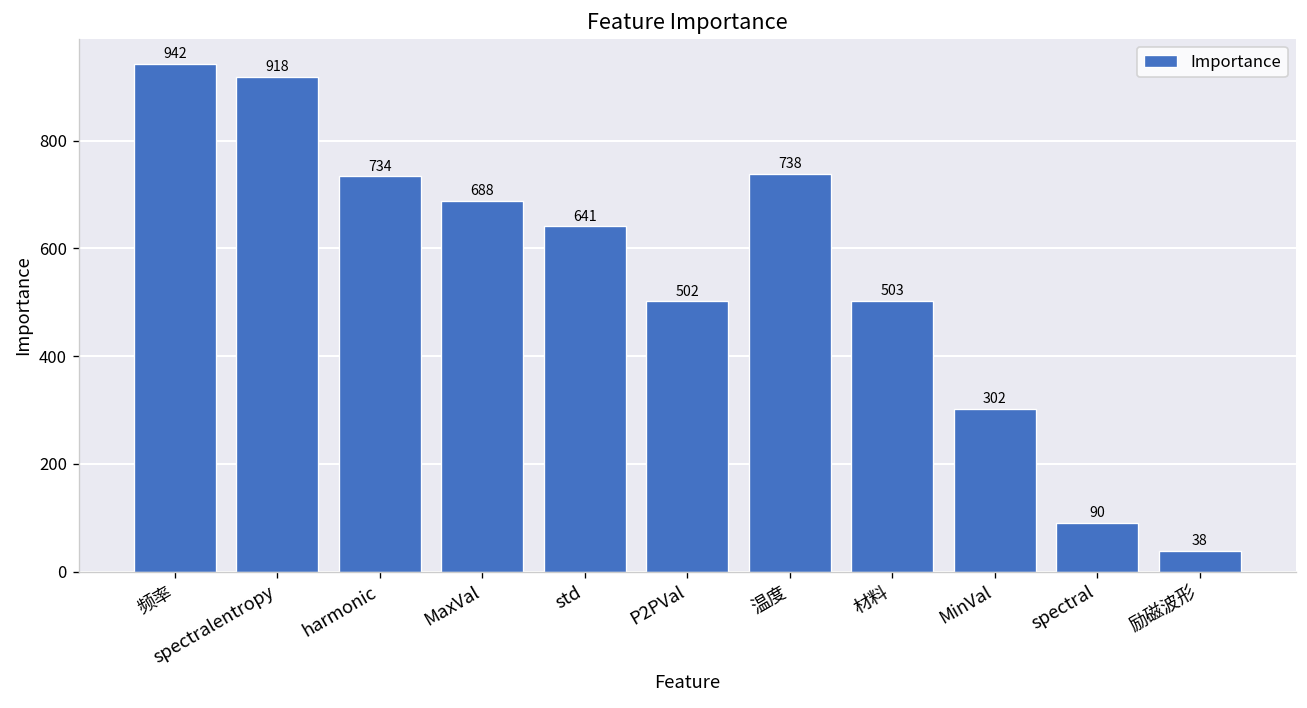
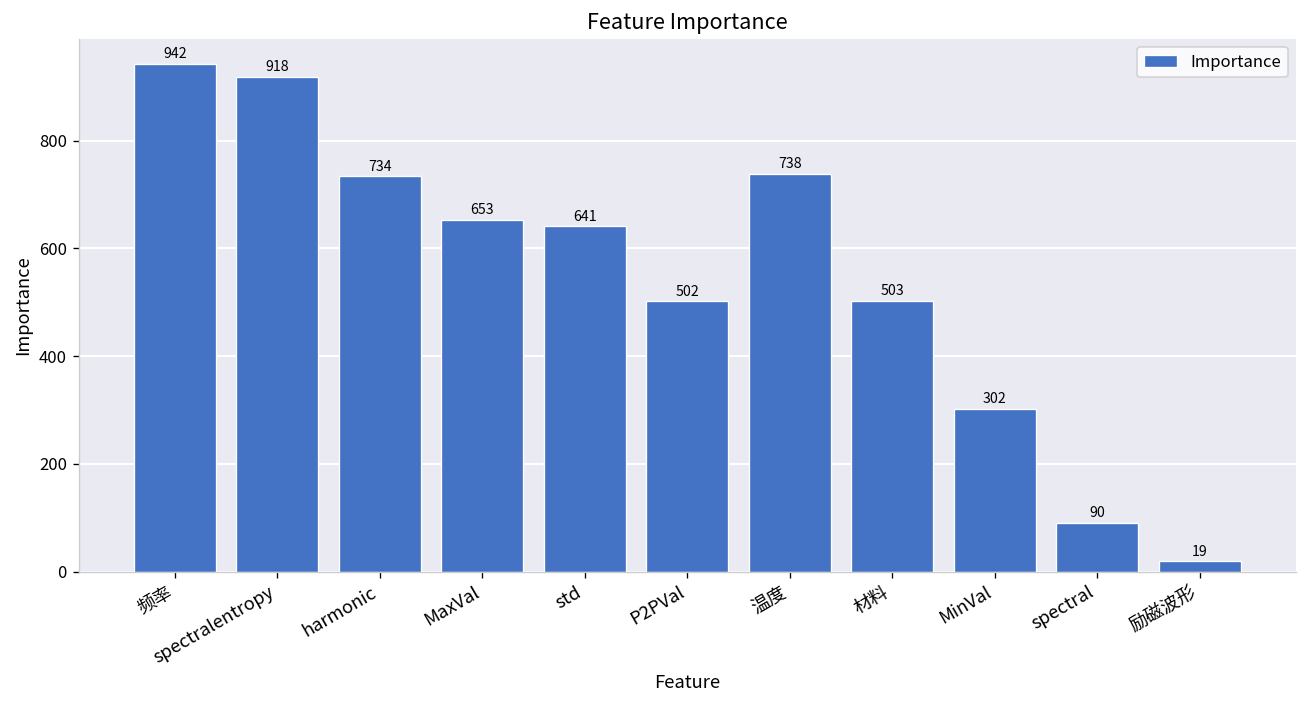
MaxVal: 688 -> 653
励磁波形: 38 -> 19
